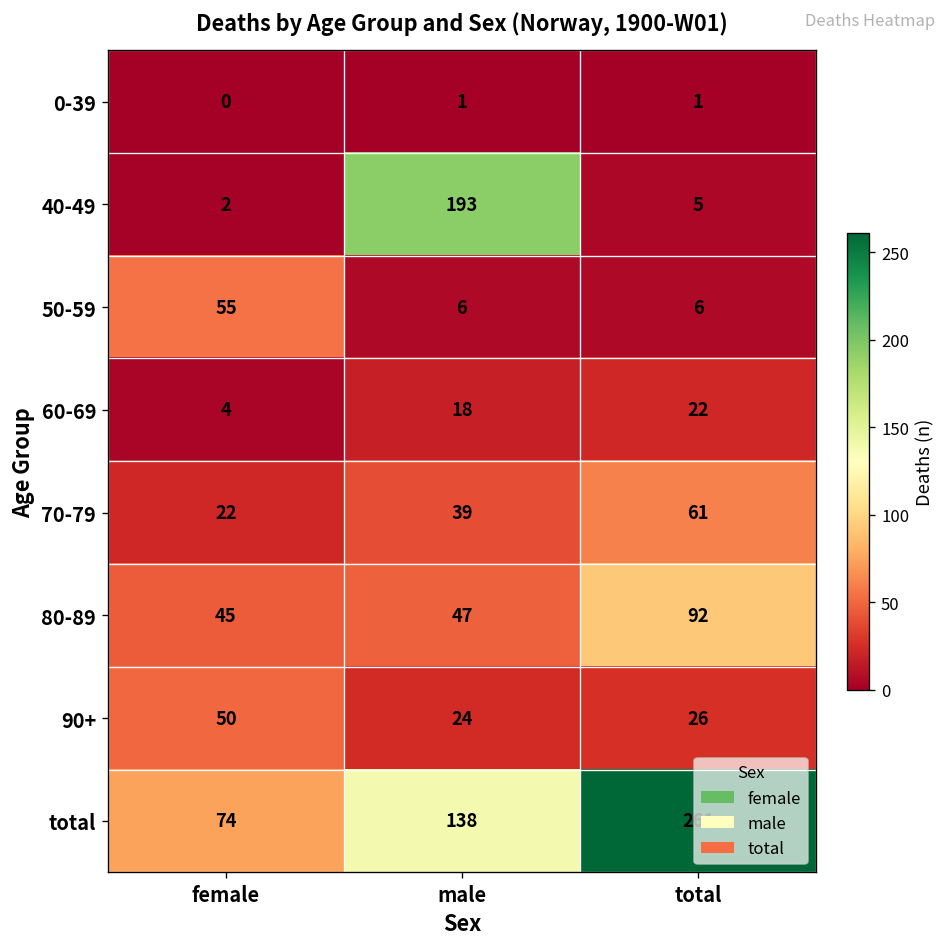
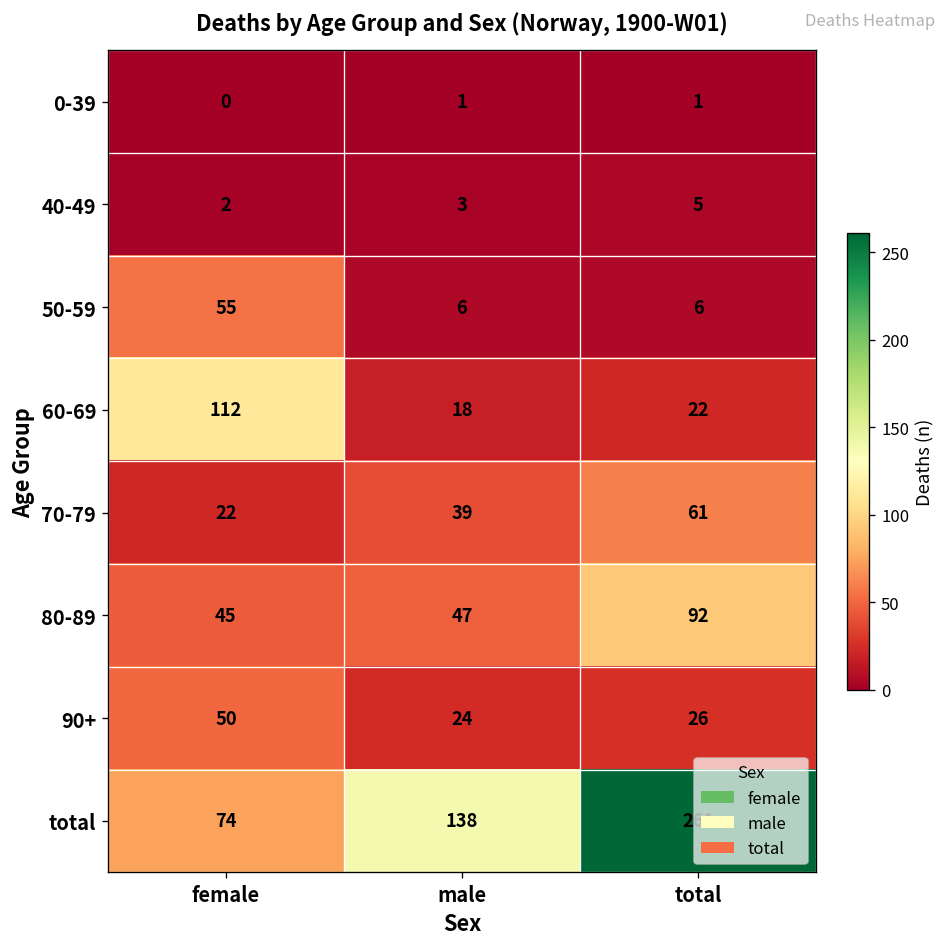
40-49, male: 193 -> 3
60-69, female: 4 -> 112
